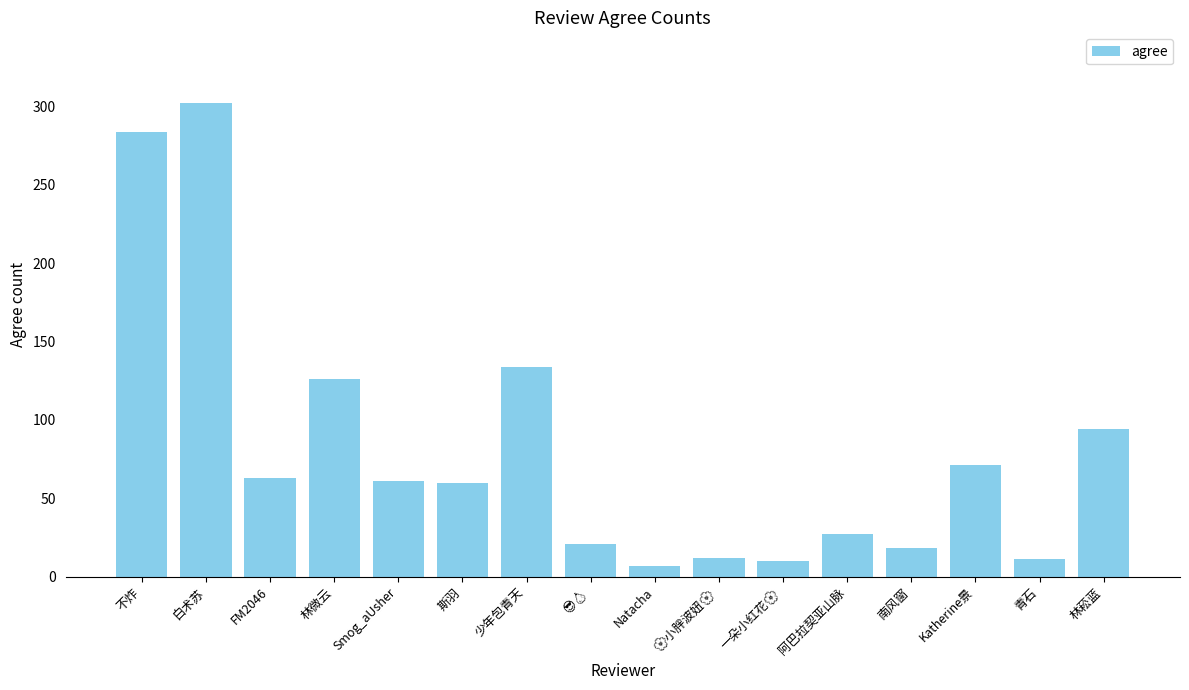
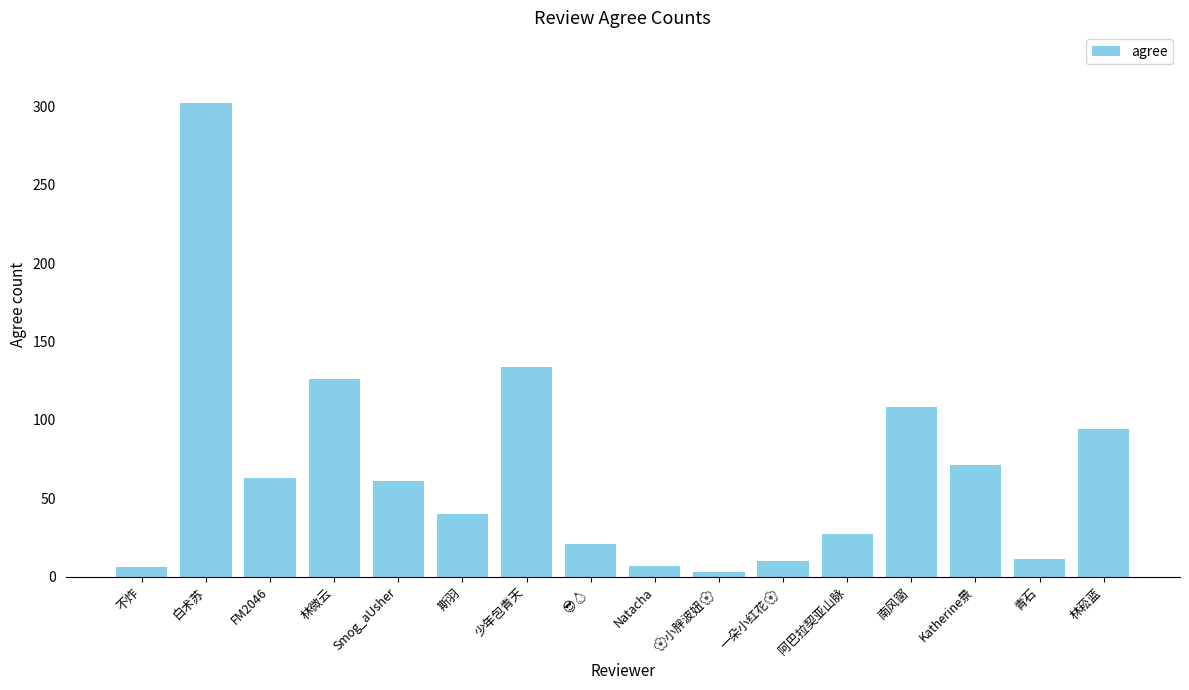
不炸: 284 -> 6
斯羽: 60 -> 40
🌸小胖波妞🌸: 12 -> 3
南风窗: 18 -> 108
